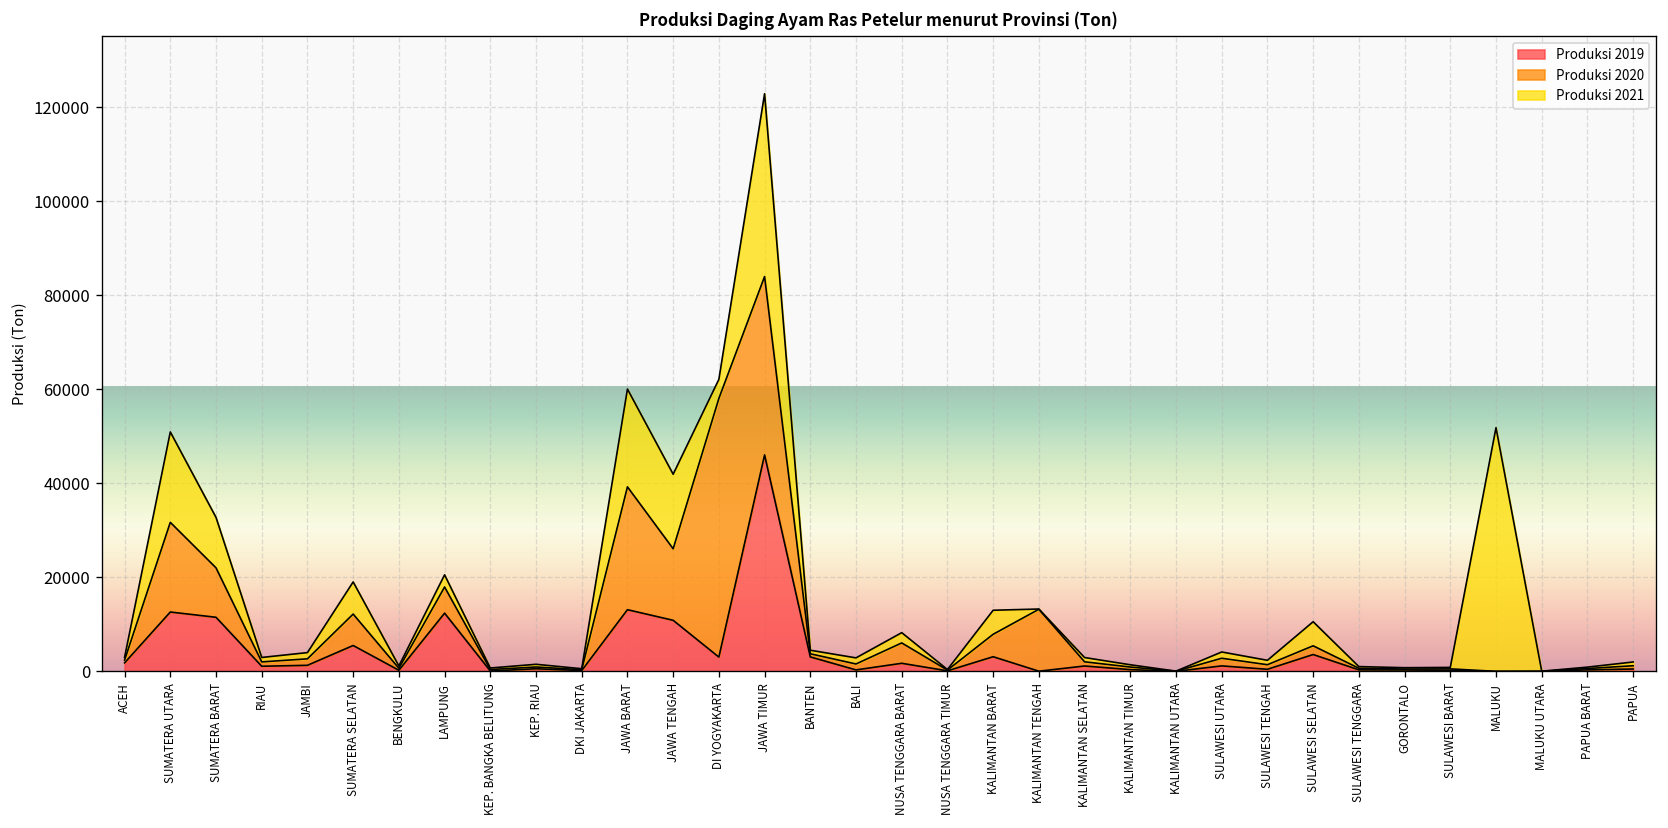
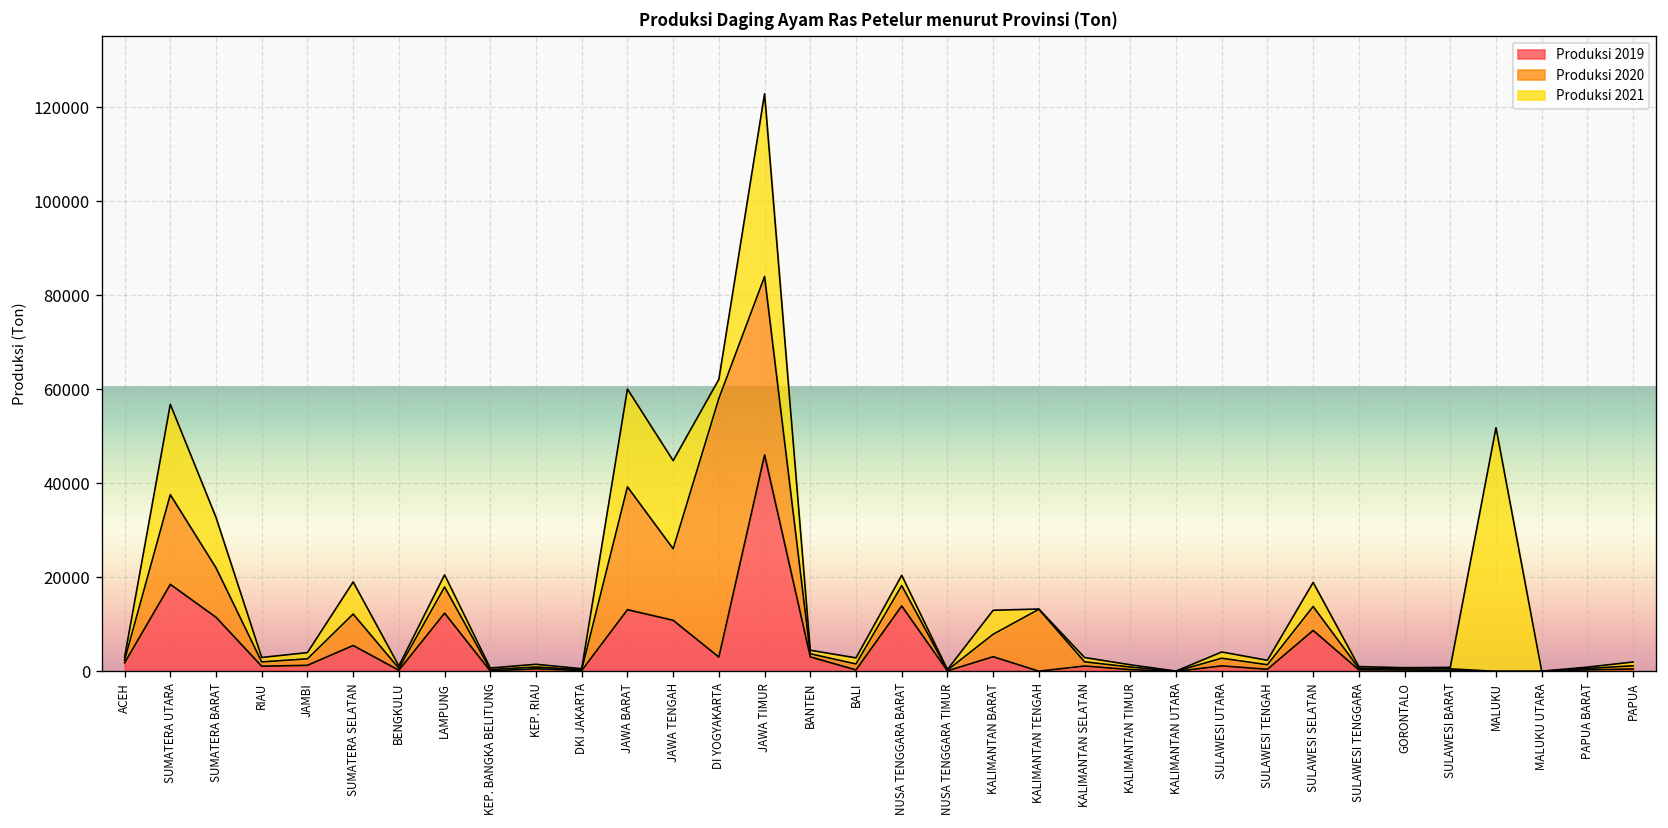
Produksi 2019, SUMATERA UTARA: 13000 -> 19000
Produksi 2021, JAWA TENGAH: 16000 -> 19000
Produksi 2019, NUSA TENGGARA BARAT: 2000 -> 14000
Produksi 2019, SULAWESI SELATAN: 4000 -> 9000
Produksi 2020, SULAWESI SELATAN: 2000 -> 5000
